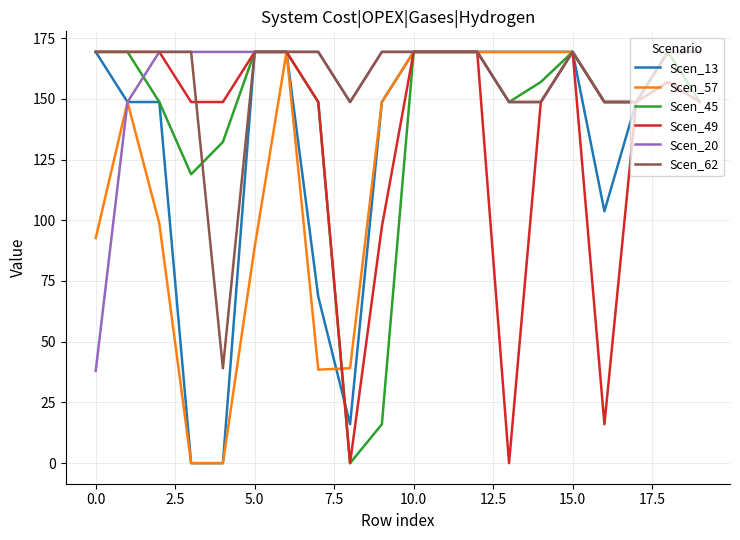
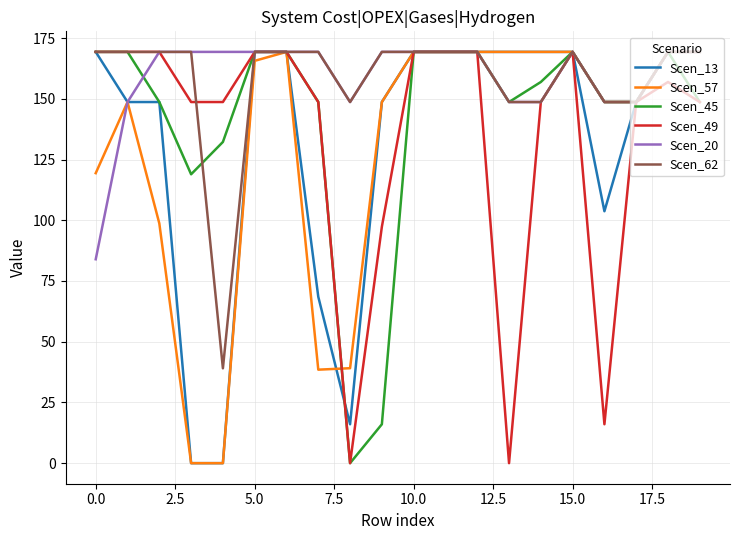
Scen_57, 0.0: 93 -> 119
Scen_20, 0.0: 38 -> 84
Scen_57, 5.0: 89 -> 166
